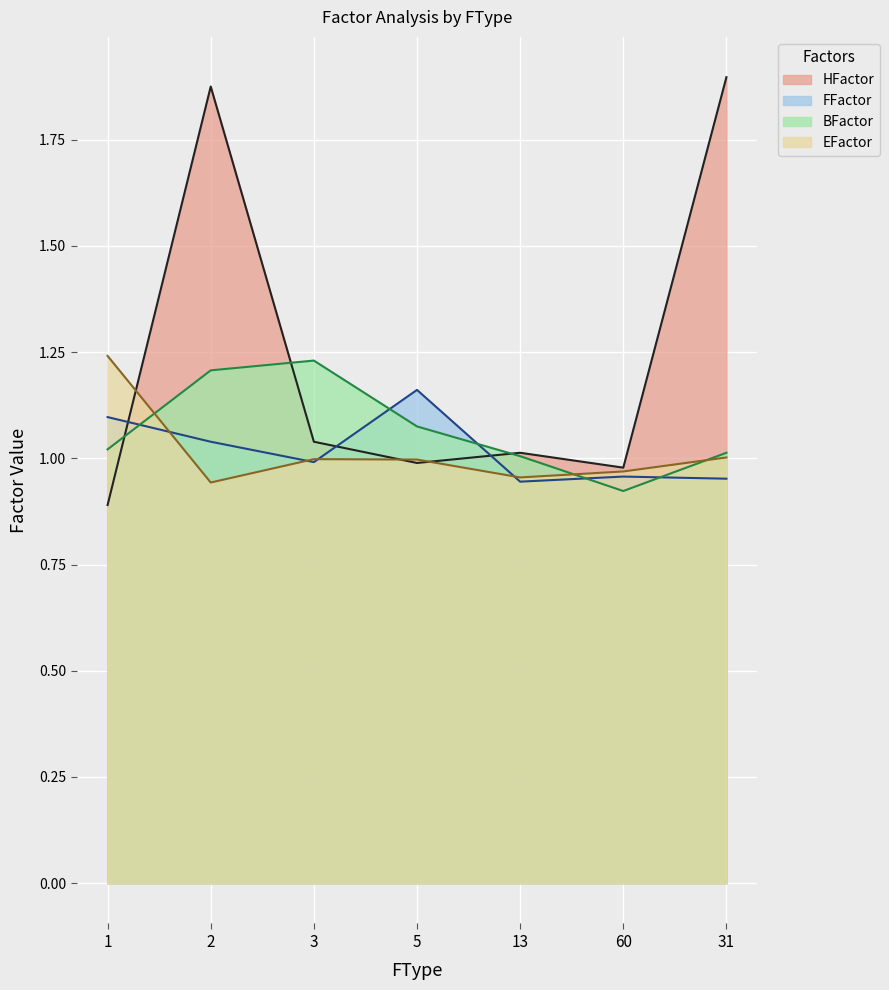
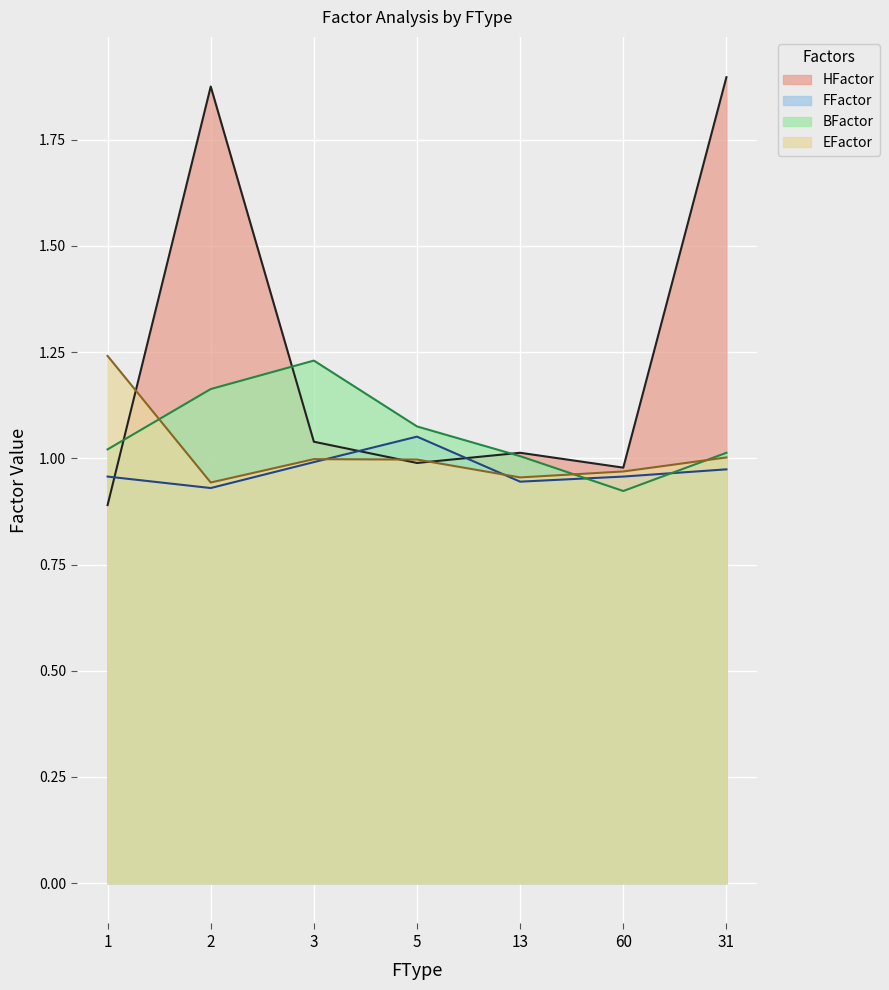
FFactor, 1: 1.10 -> 0.96
FFactor, 2: 1.04 -> 0.93
BFactor, 2: 1.21 -> 1.16
FFactor, 5: 1.16 -> 1.05
FFactor, 31: 0.95 -> 0.97
